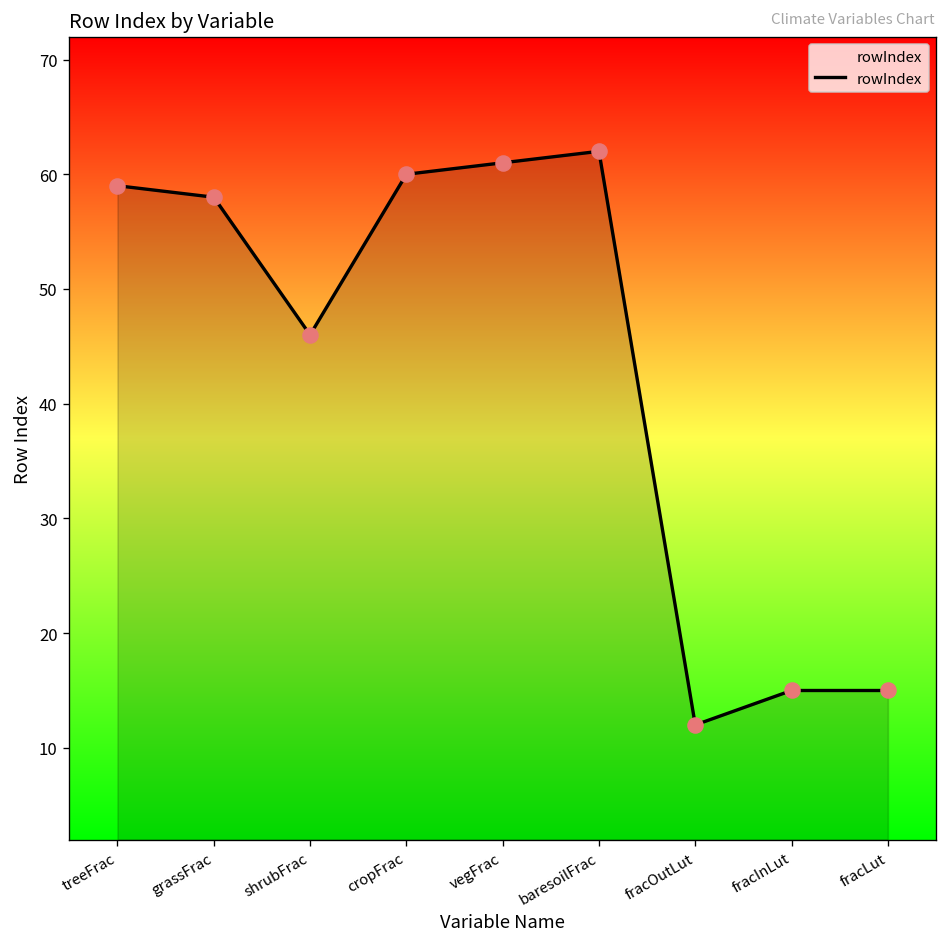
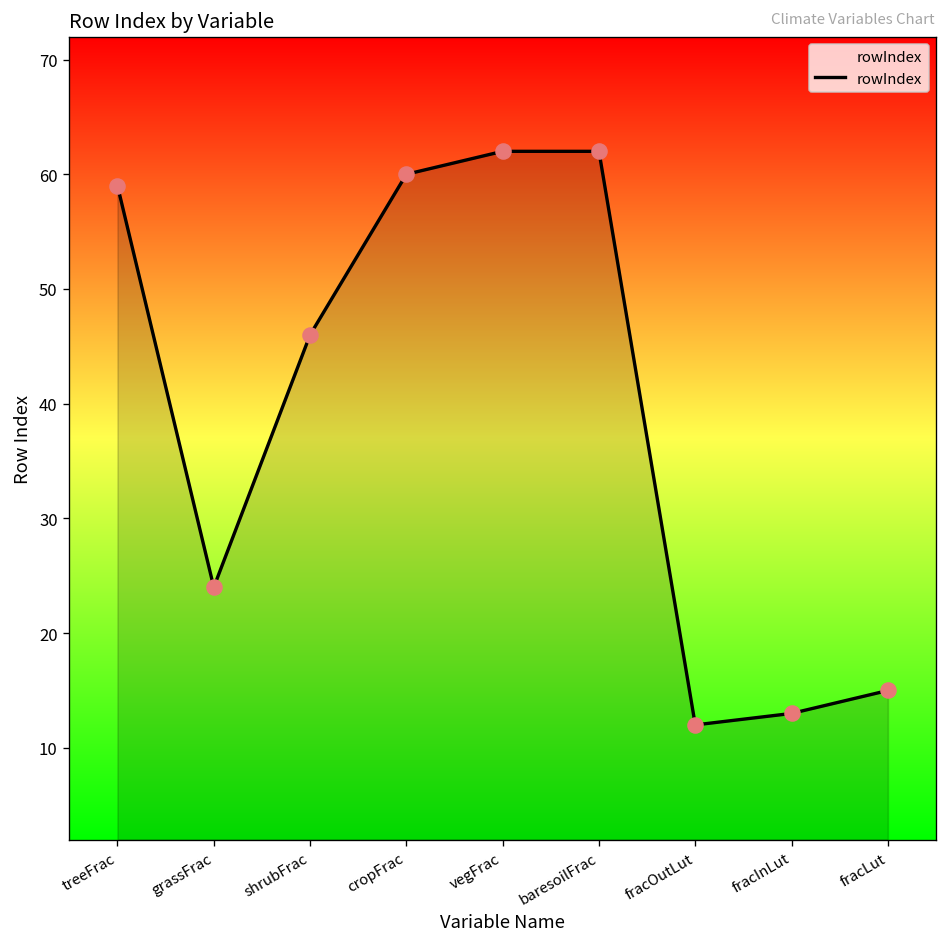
grassFrac: 58 -> 24
vegFrac: 61 -> 62
fracInLut: 15 -> 13
